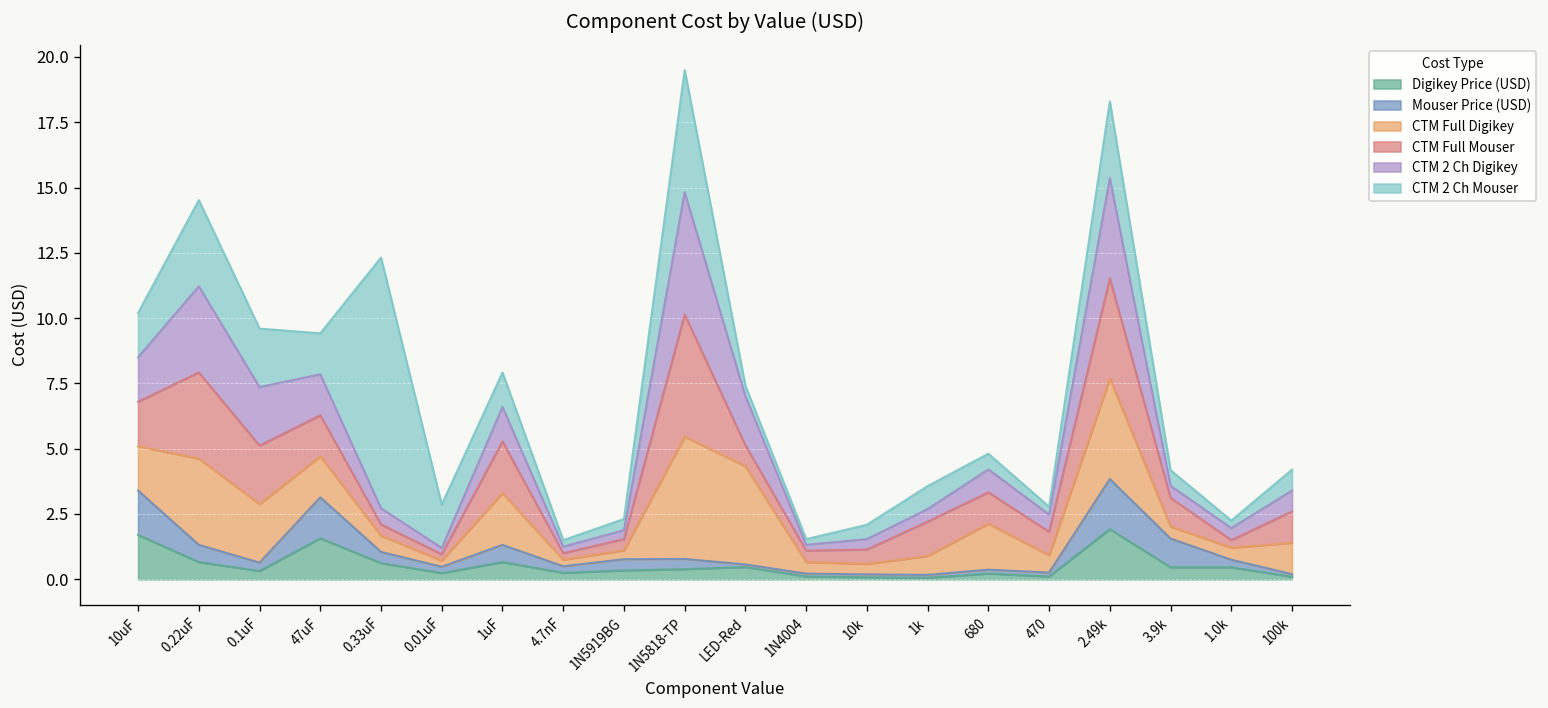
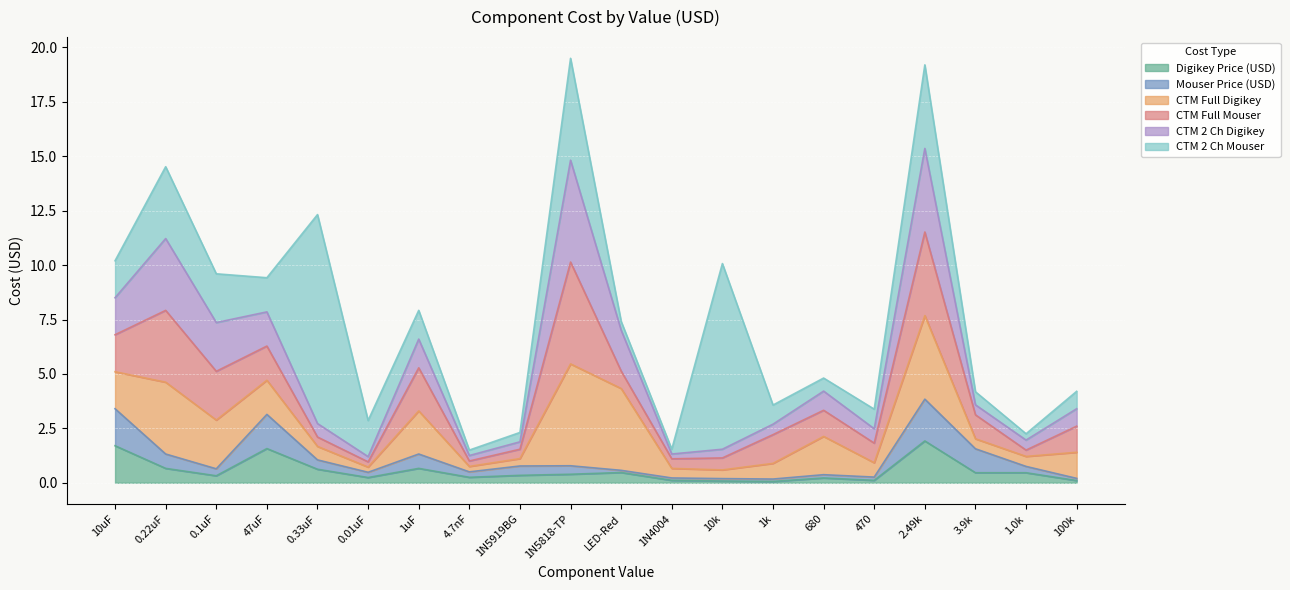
CTM 2 Ch Mouser, 10k: 0.5 -> 8.5
CTM 2 Ch Mouser, 470: 0.3 -> 0.9
CTM 2 Ch Mouser, 2.49k: 2.9 -> 3.8
